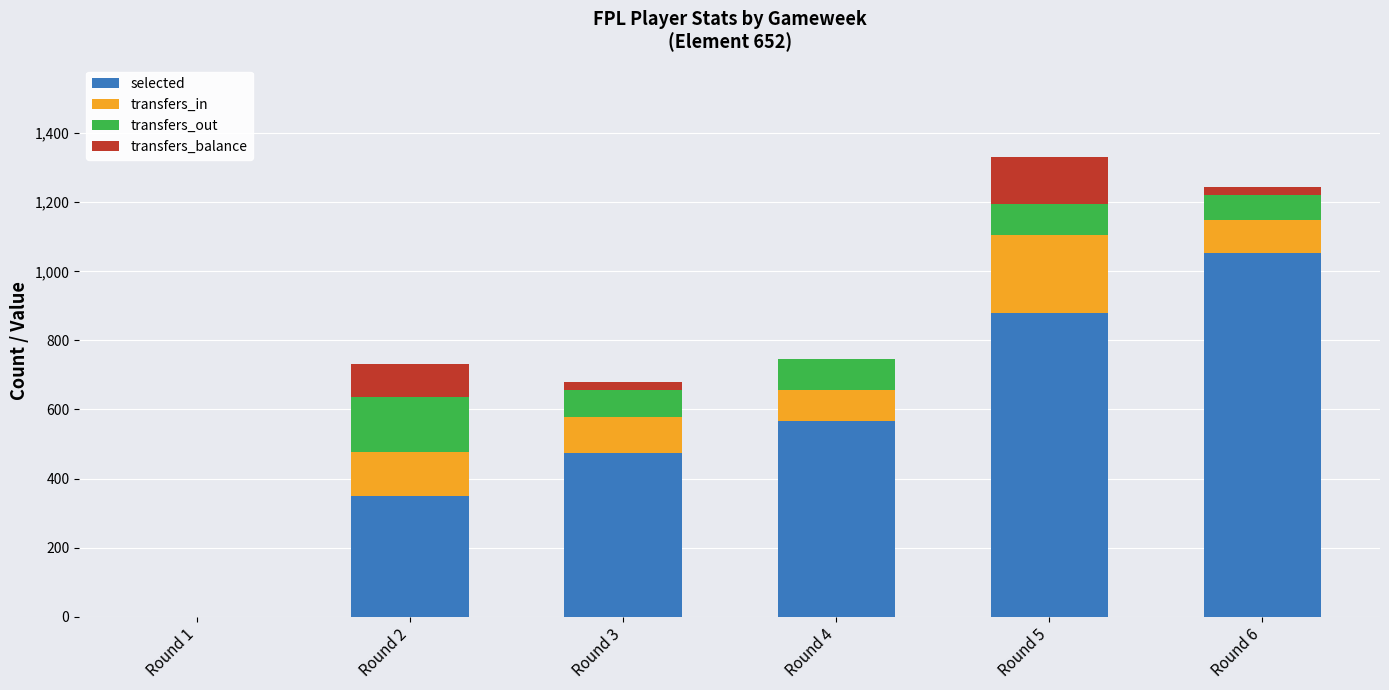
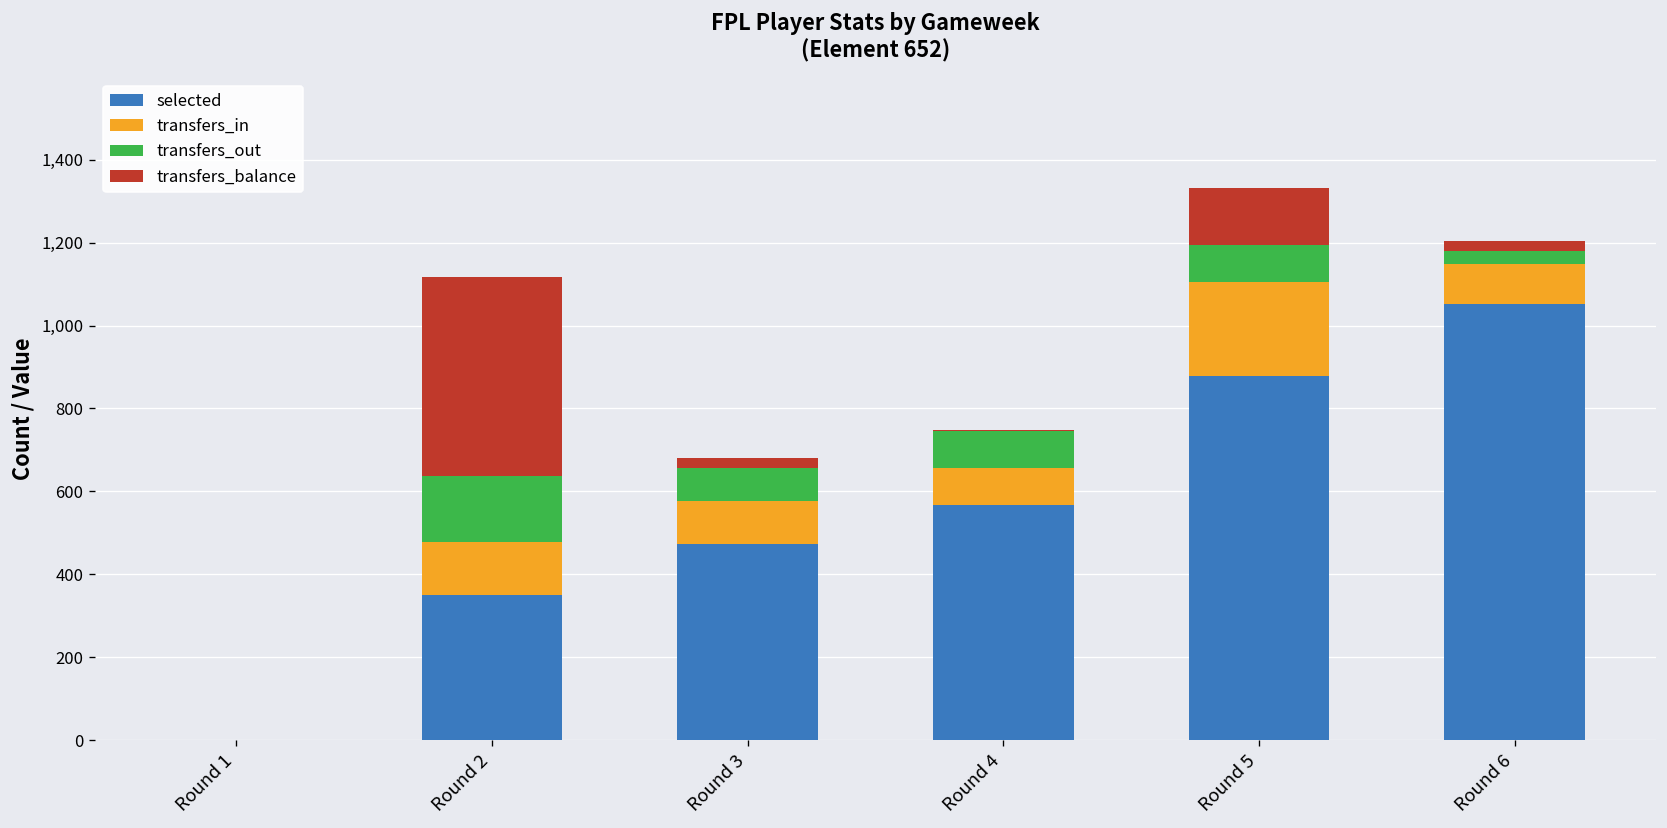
transfers_balance, Round 2: 100 -> 480
transfers_out, Round 6: 70 -> 30
